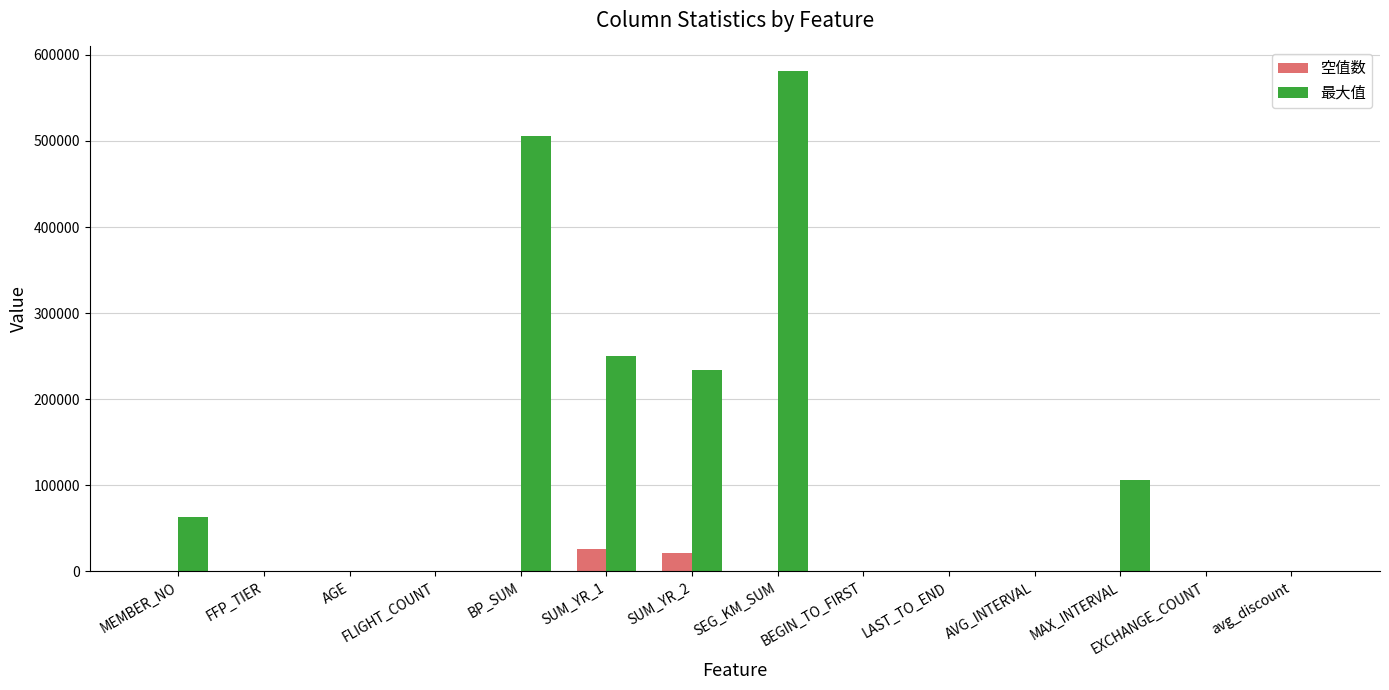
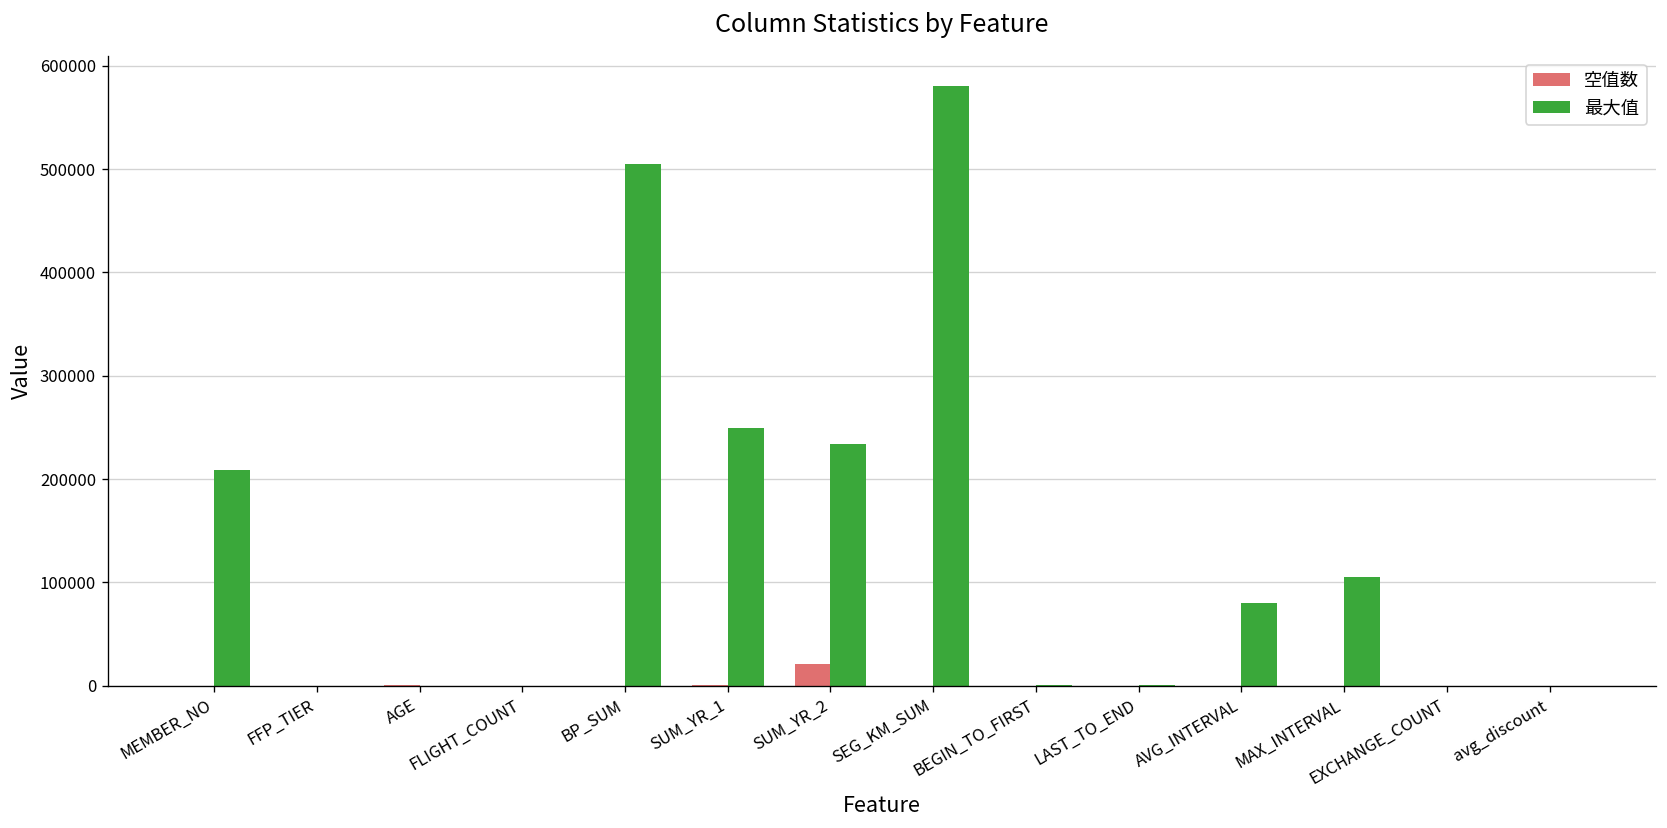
最大值, MEMBER_NO: 60000 -> 210000
空值数, SUM_YR_1: 30000 -> 0
最大值, AVG_INTERVAL: 0 -> 80000
